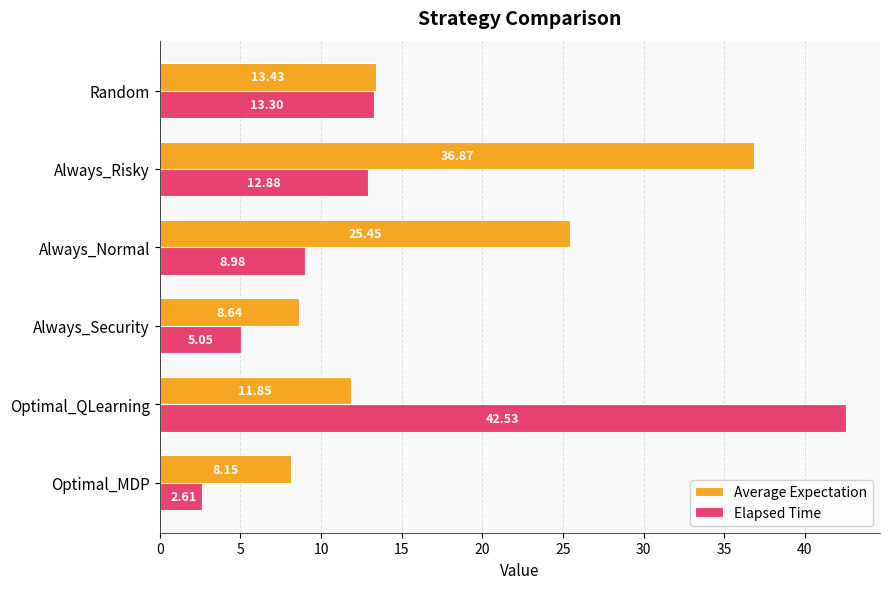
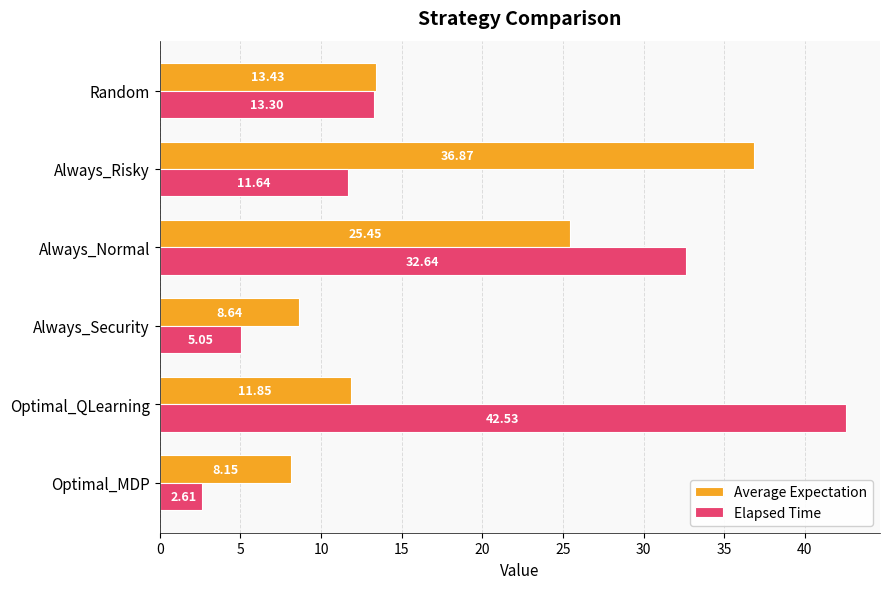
Elapsed Time, Always_Risky: 12.88 -> 11.64
Elapsed Time, Always_Normal: 8.98 -> 32.64
